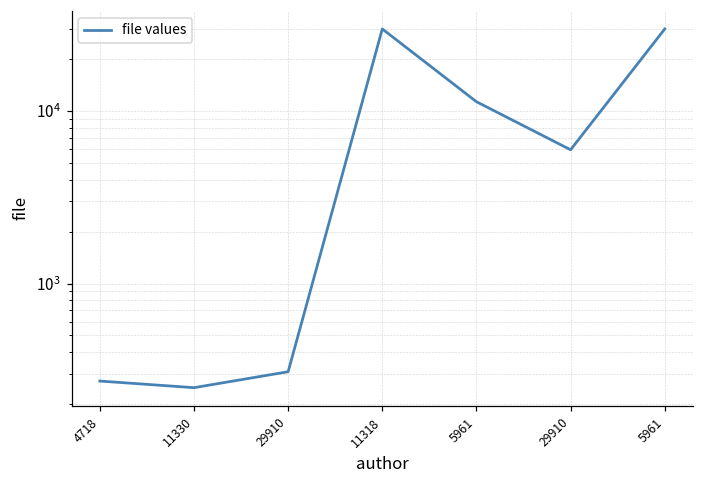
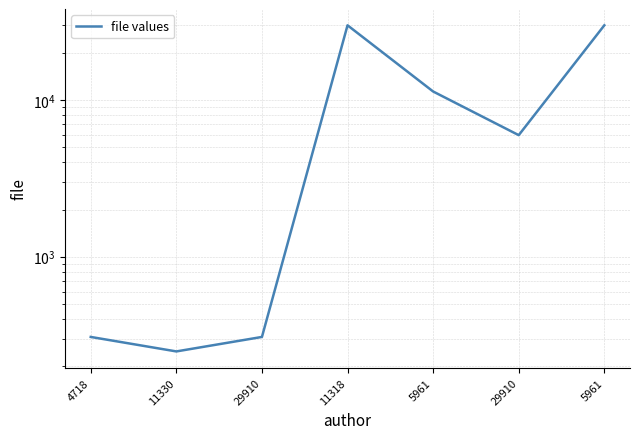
4718: 270 -> 310
